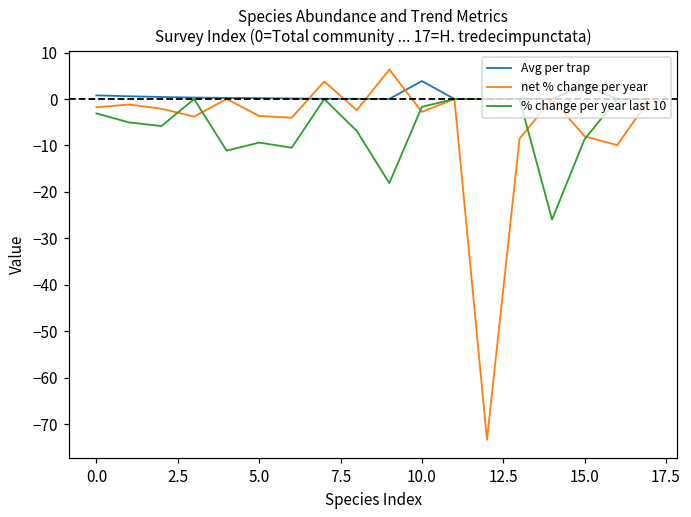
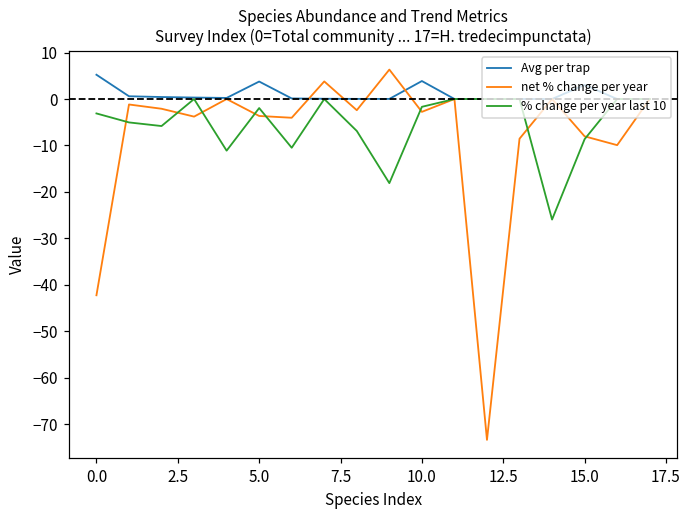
Avg per trap, 0.0: 1 -> 5
net % change per year, 0.0: -2 -> -42
Avg per trap, 5.0: 0 -> 4
% change per year last 10, 5.0: -9 -> -2
